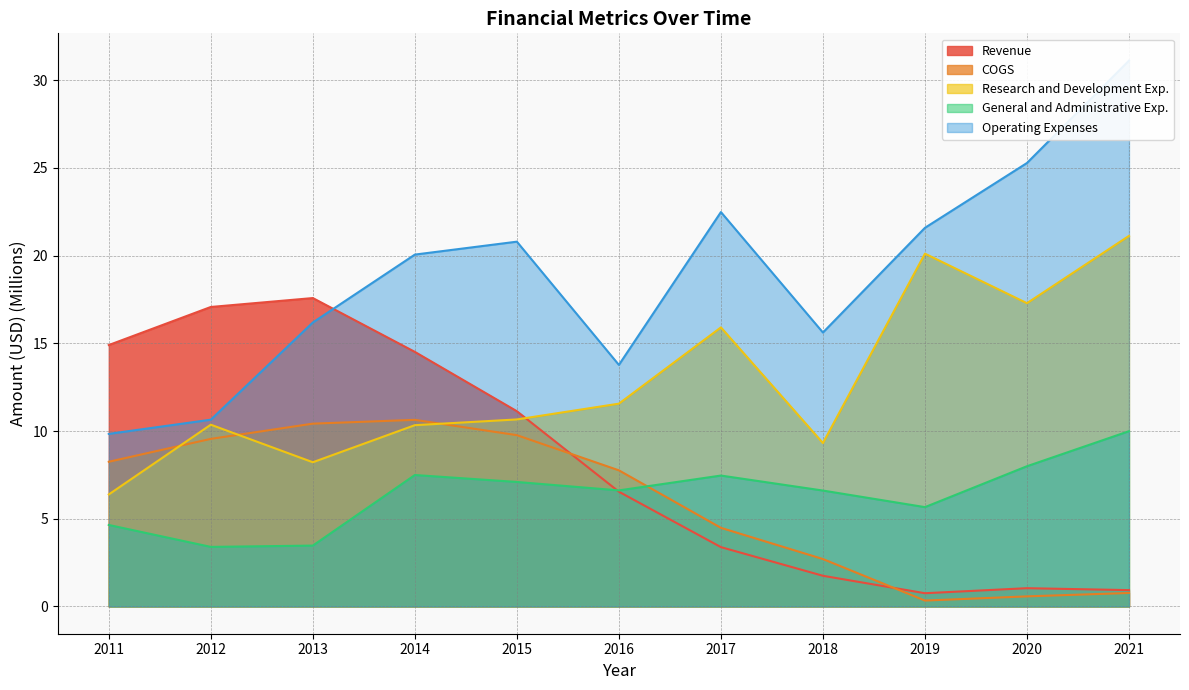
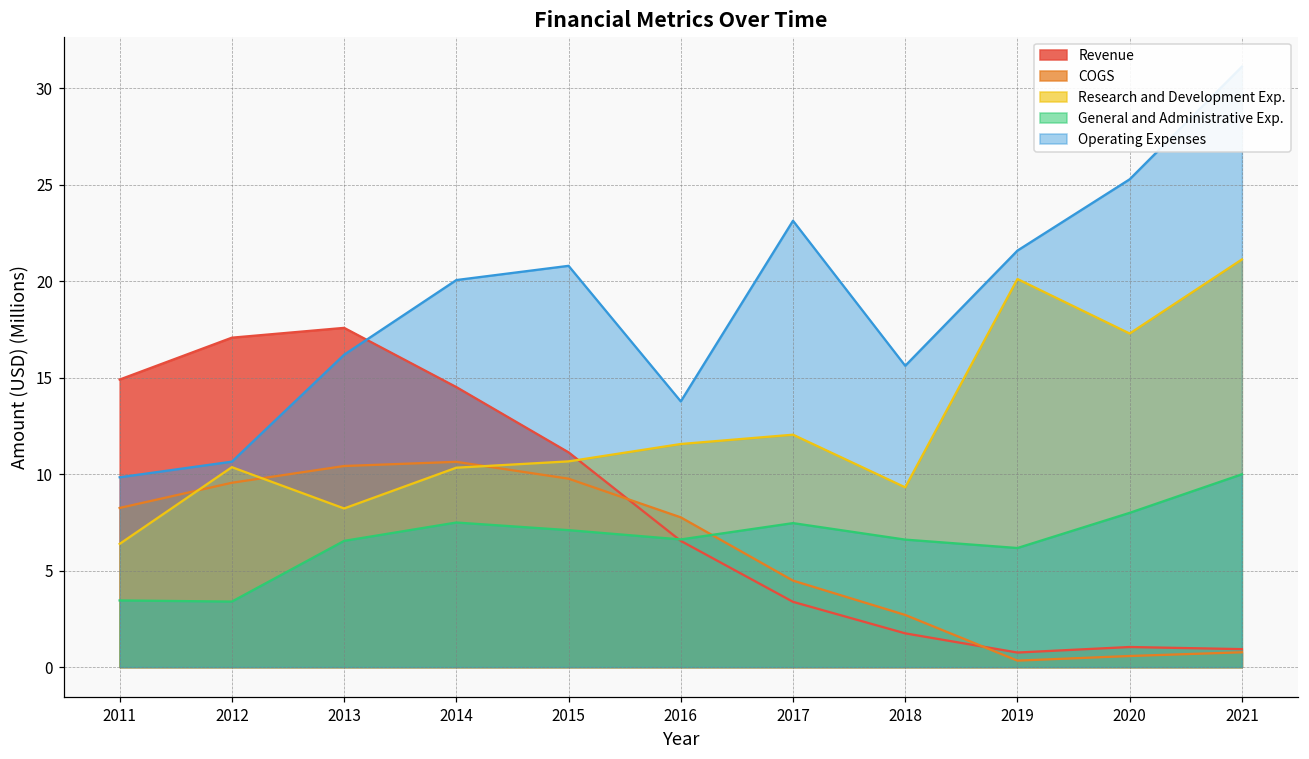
General and Administrative Exp., 2011: 4.6 -> 3.5
General and Administrative Exp., 2013: 3.5 -> 6.5
Research and Development Exp., 2017: 15.9 -> 12.0
Operating Expenses, 2017: 22.5 -> 23.1
General and Administrative Exp., 2019: 5.7 -> 6.2
